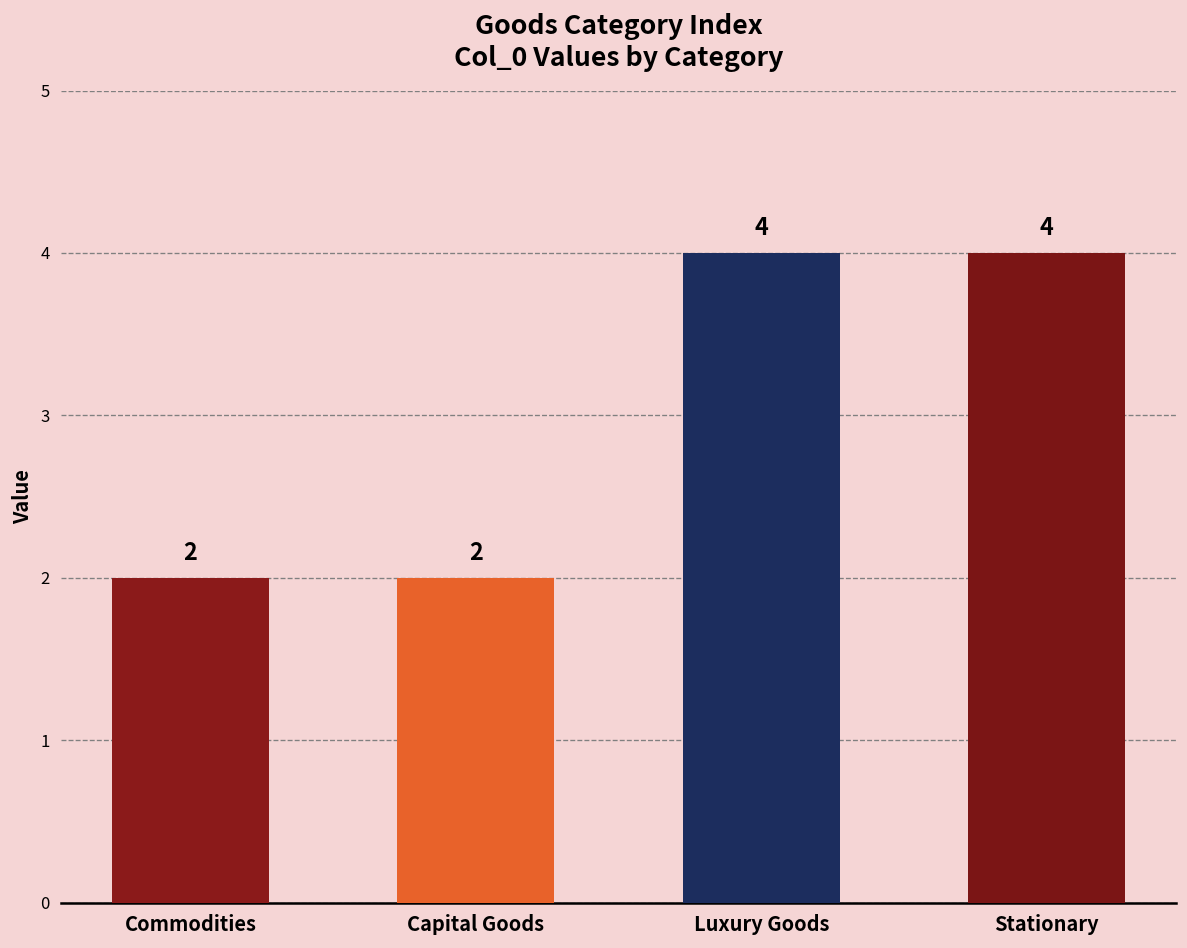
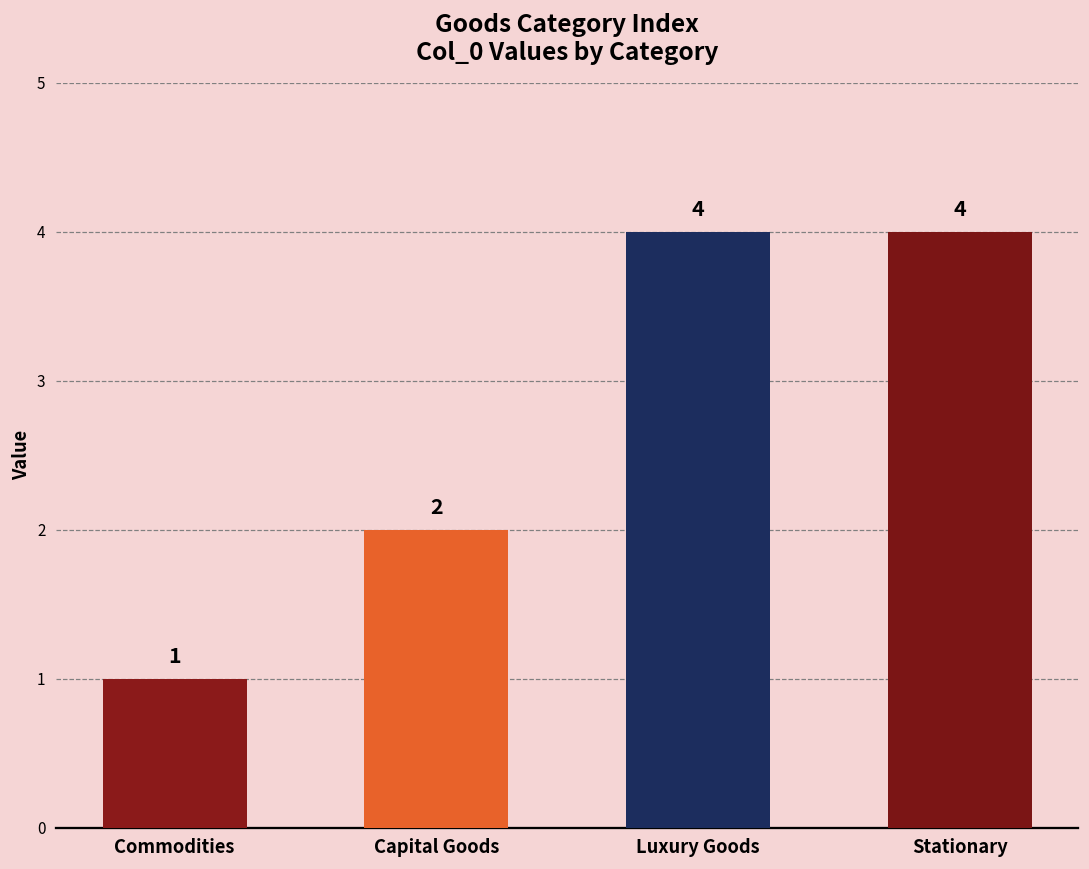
Commodities: 2 -> 1
